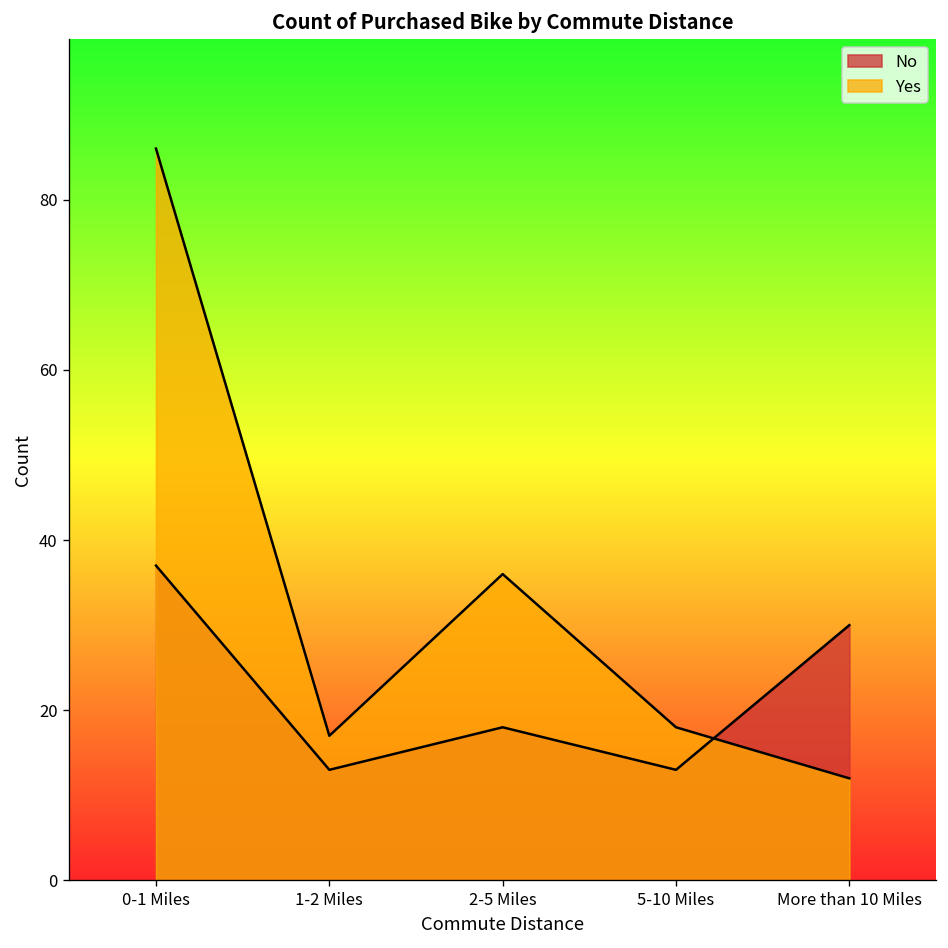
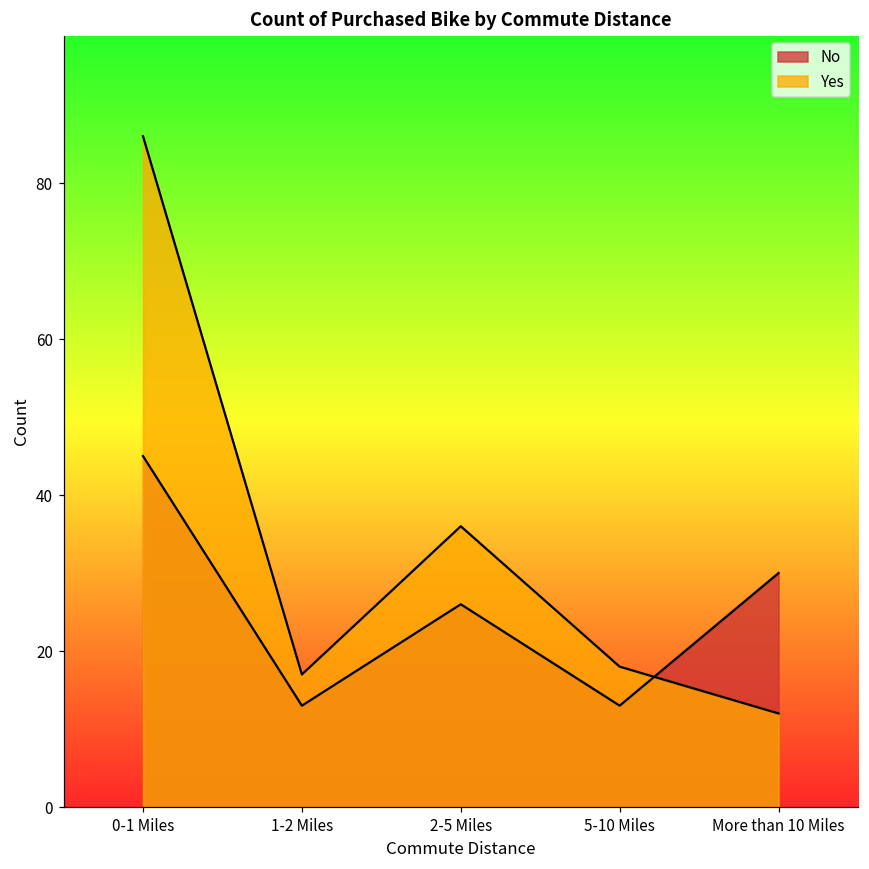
No, 0-1 Miles: 37 -> 45
No, 2-5 Miles: 18 -> 26
